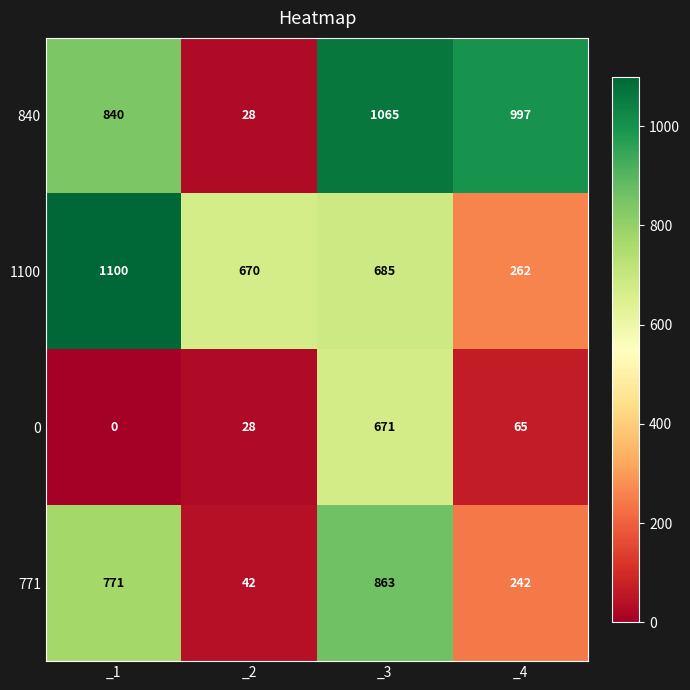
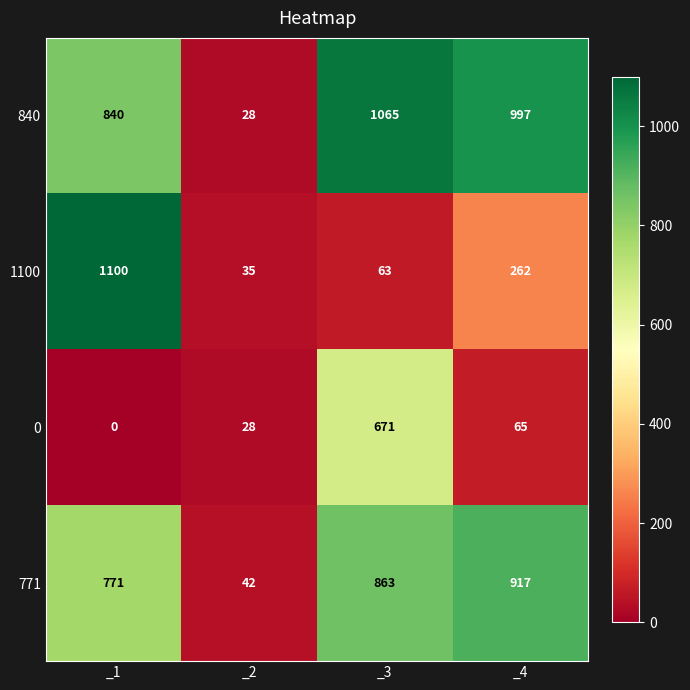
1100, _2: 670 -> 35
1100, _3: 685 -> 63
771, _4: 242 -> 917
